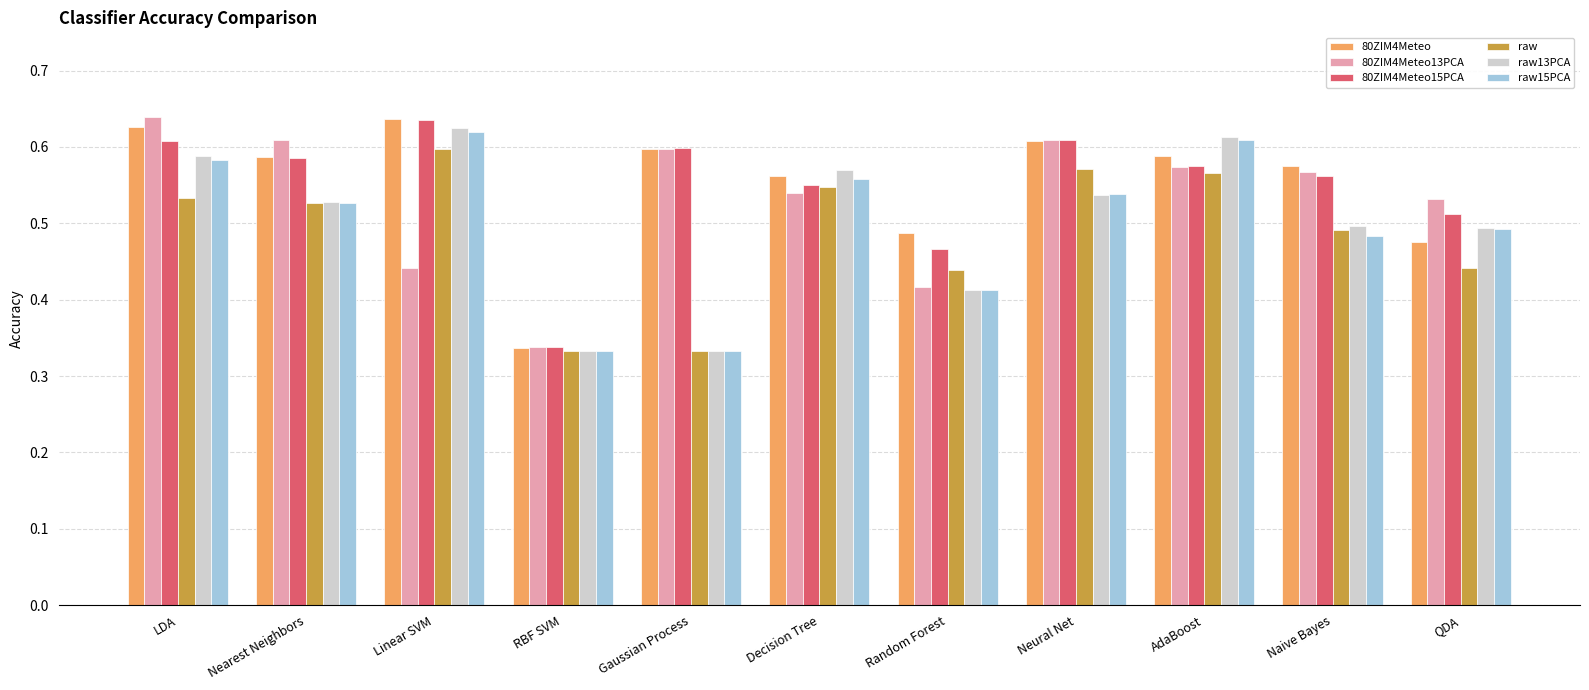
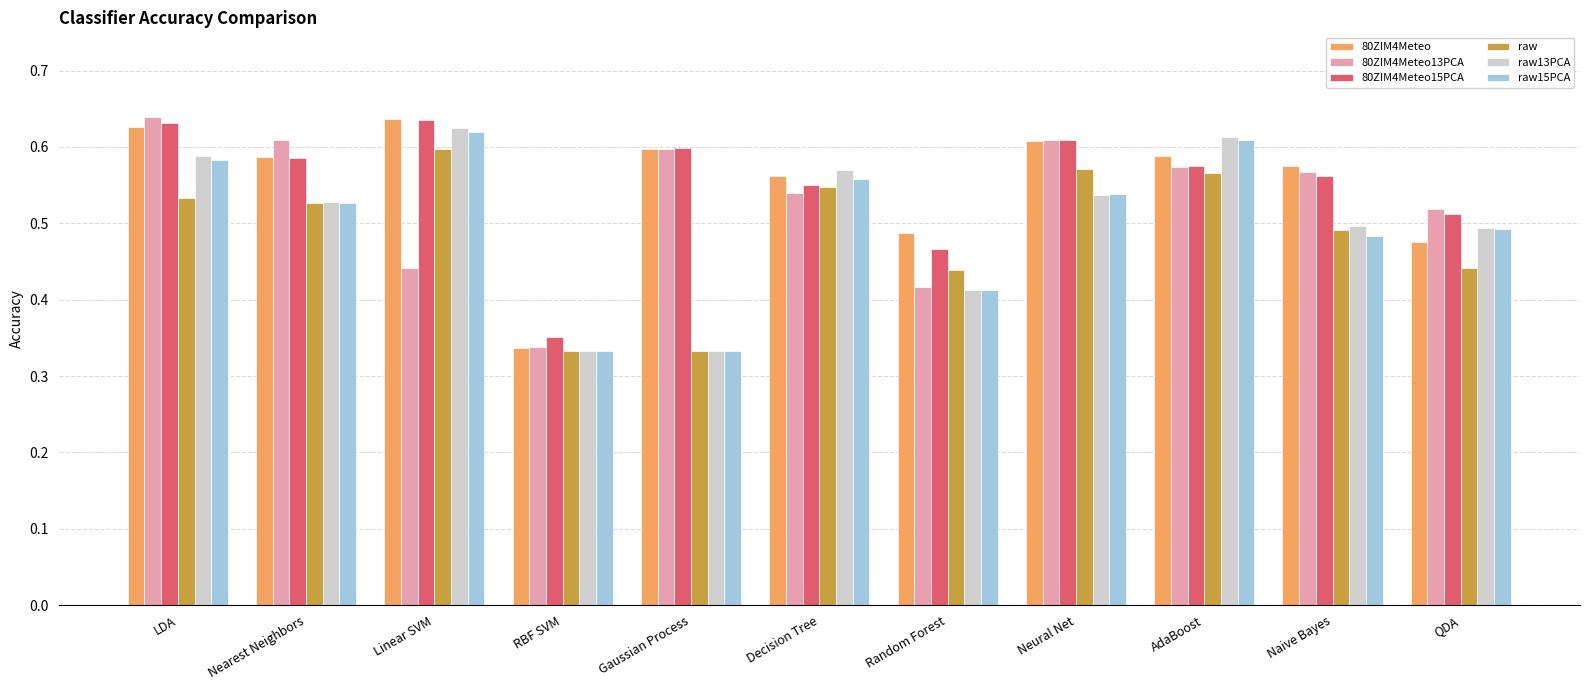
80ZIM4Meteo15PCA, LDA: 0.61 -> 0.63
80ZIM4Meteo15PCA, RBF SVM: 0.34 -> 0.35
80ZIM4Meteo13PCA, QDA: 0.53 -> 0.52
